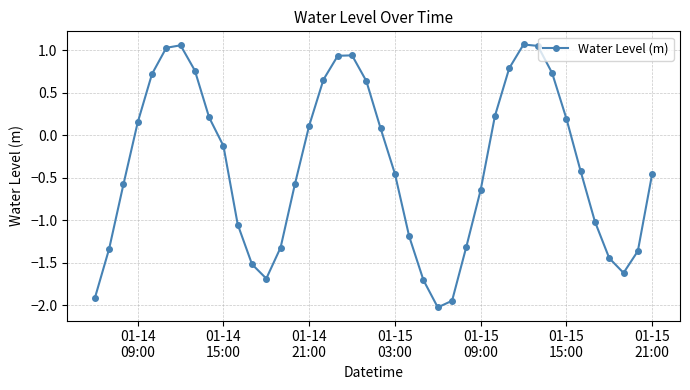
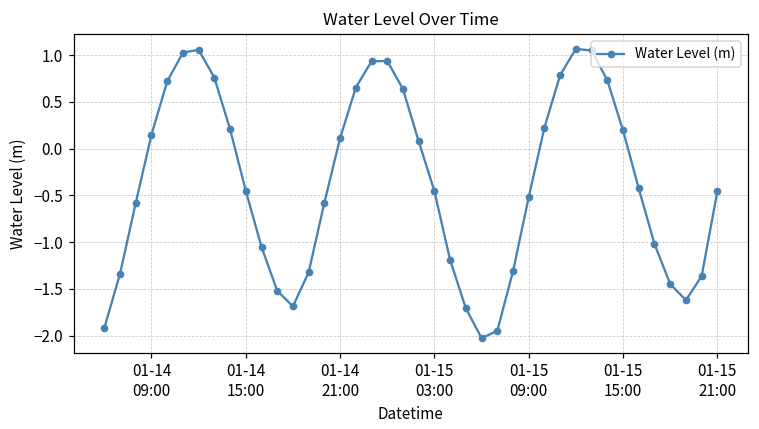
01-14 15:00: -0.1 -> -0.5
01-15 09:00: -0.6 -> -0.5
